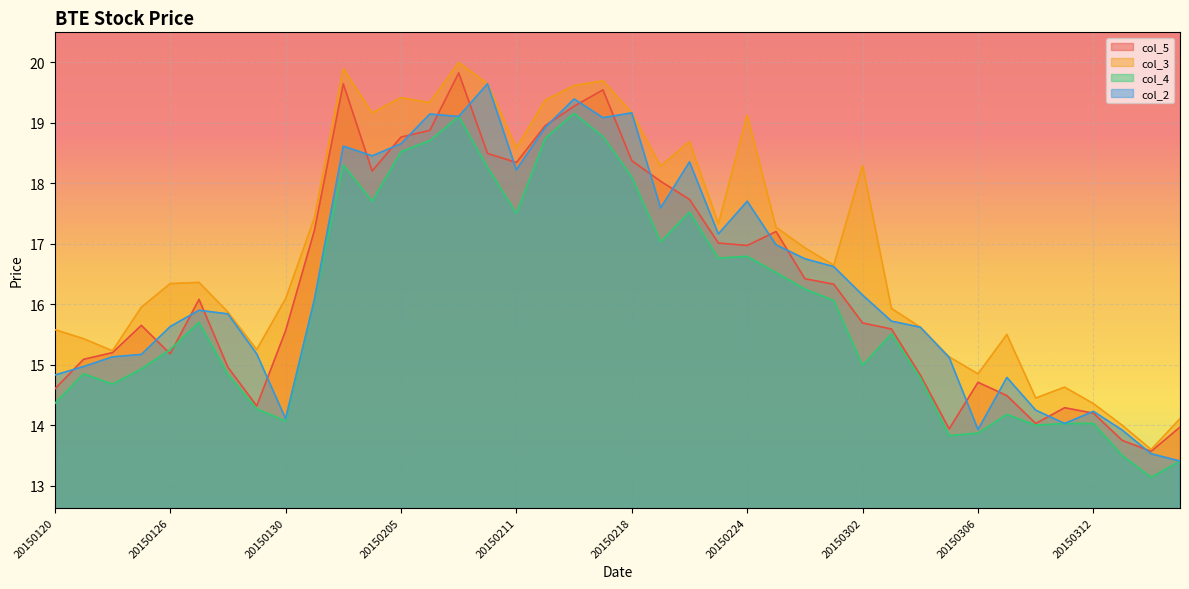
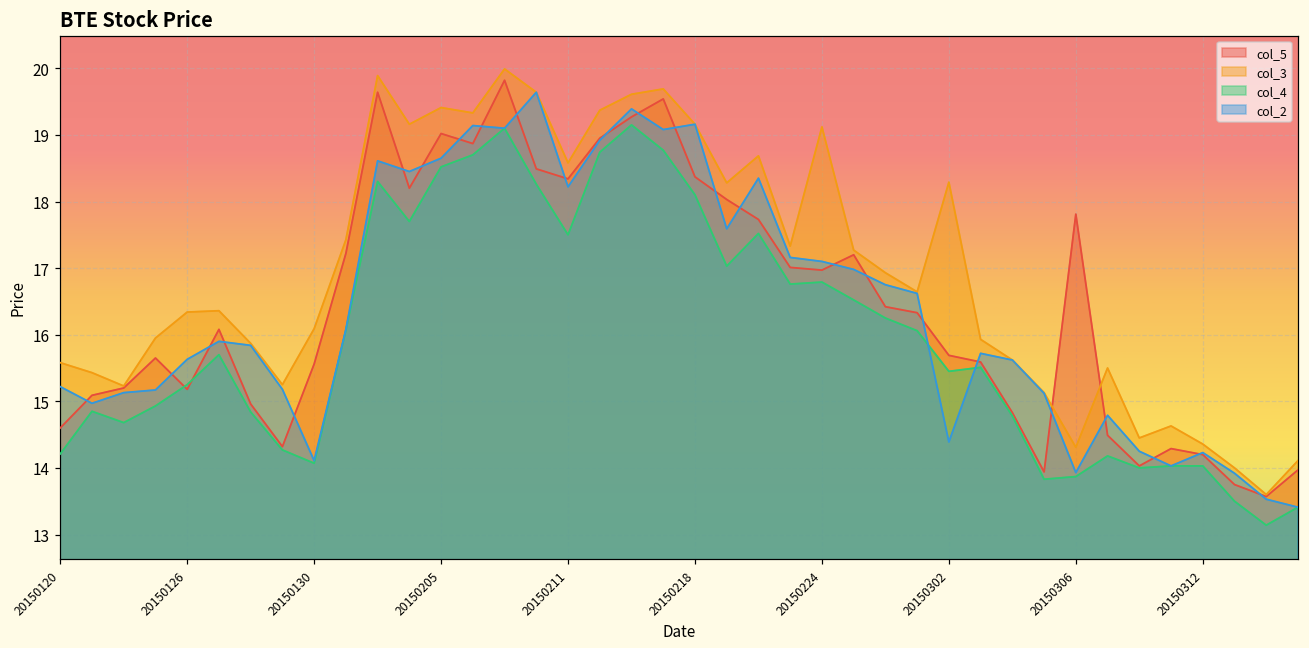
col_4, 20150120: 14.4 -> 14.2
col_2, 20150120: 14.8 -> 15.2
col_5, 20150205: 18.8 -> 19.0
col_2, 20150224: 17.7 -> 17.1
col_4, 20150302: 15.0 -> 15.5
col_2, 20150302: 16.2 -> 14.4
col_5, 20150306: 14.7 -> 17.8
col_3, 20150306: 14.9 -> 14.3
